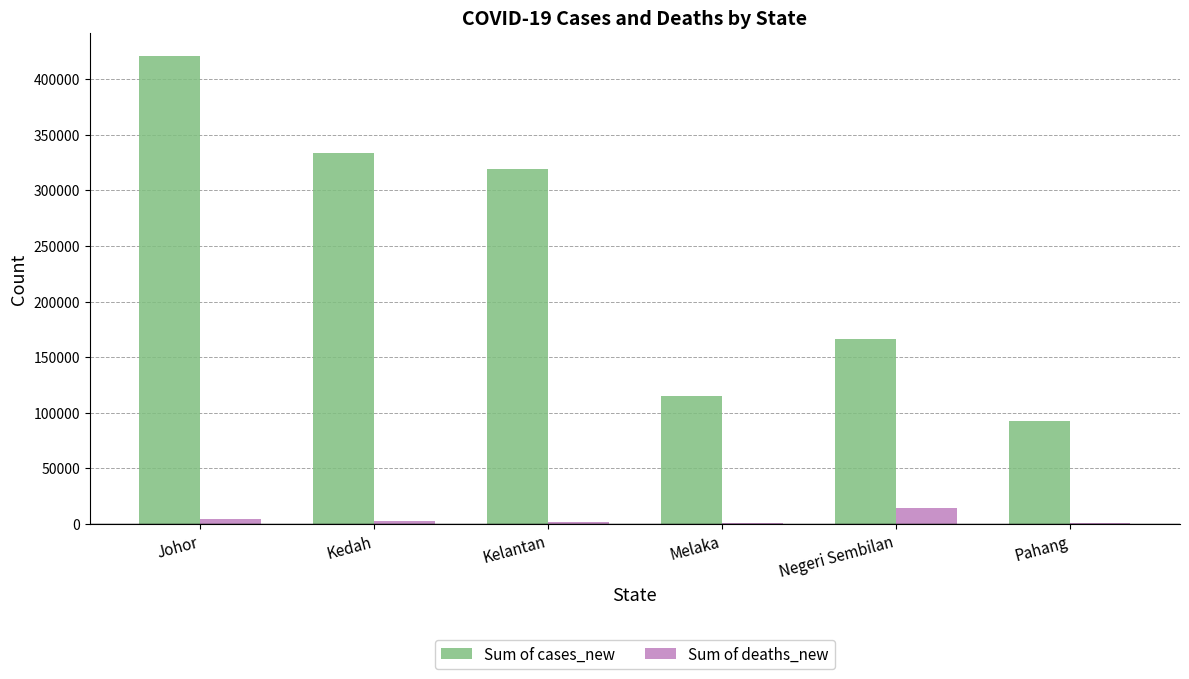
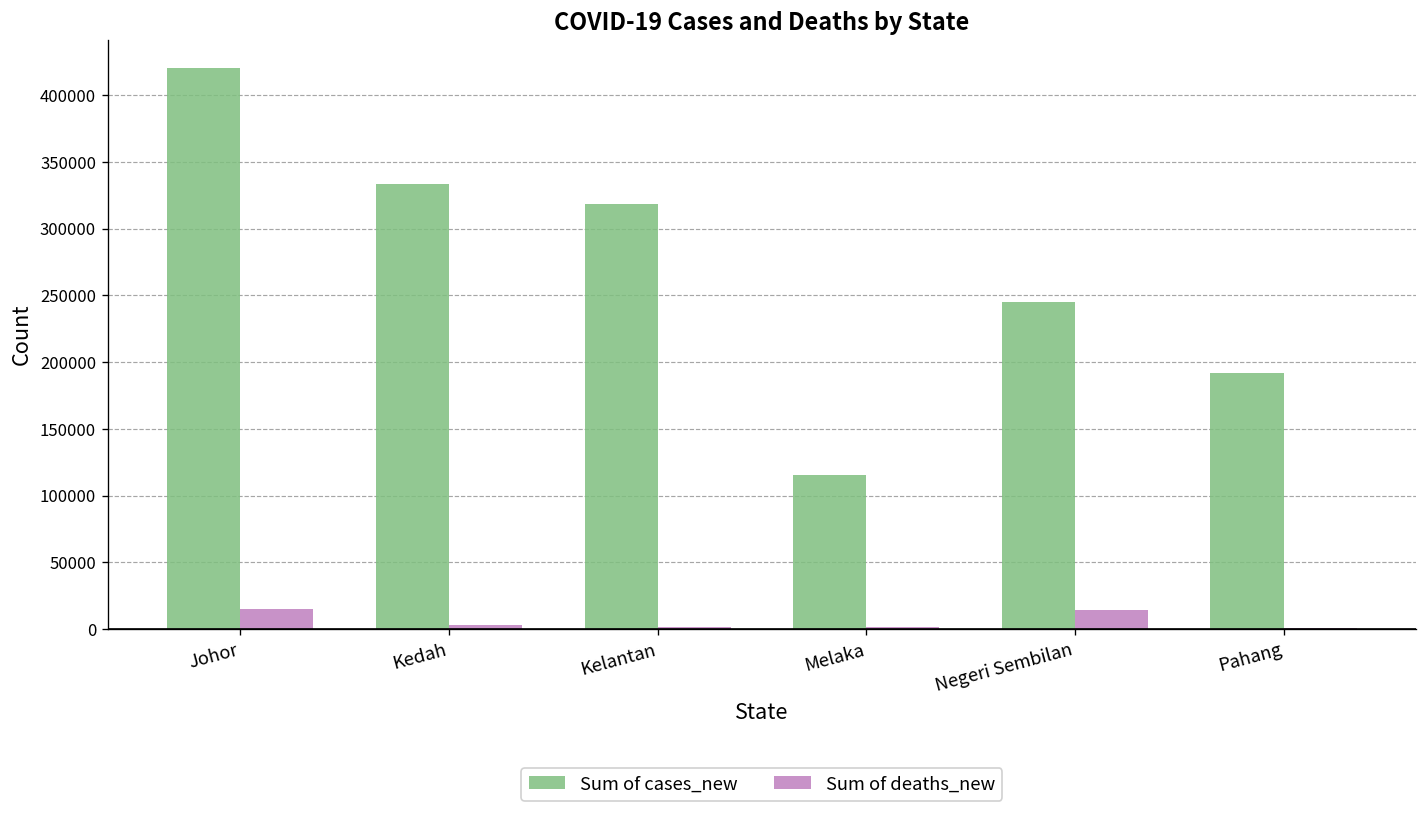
Sum of deaths_new, Johor: 5000 -> 15000
Sum of cases_new, Negeri Sembilan: 166000 -> 245000
Sum of cases_new, Pahang: 93000 -> 192000
